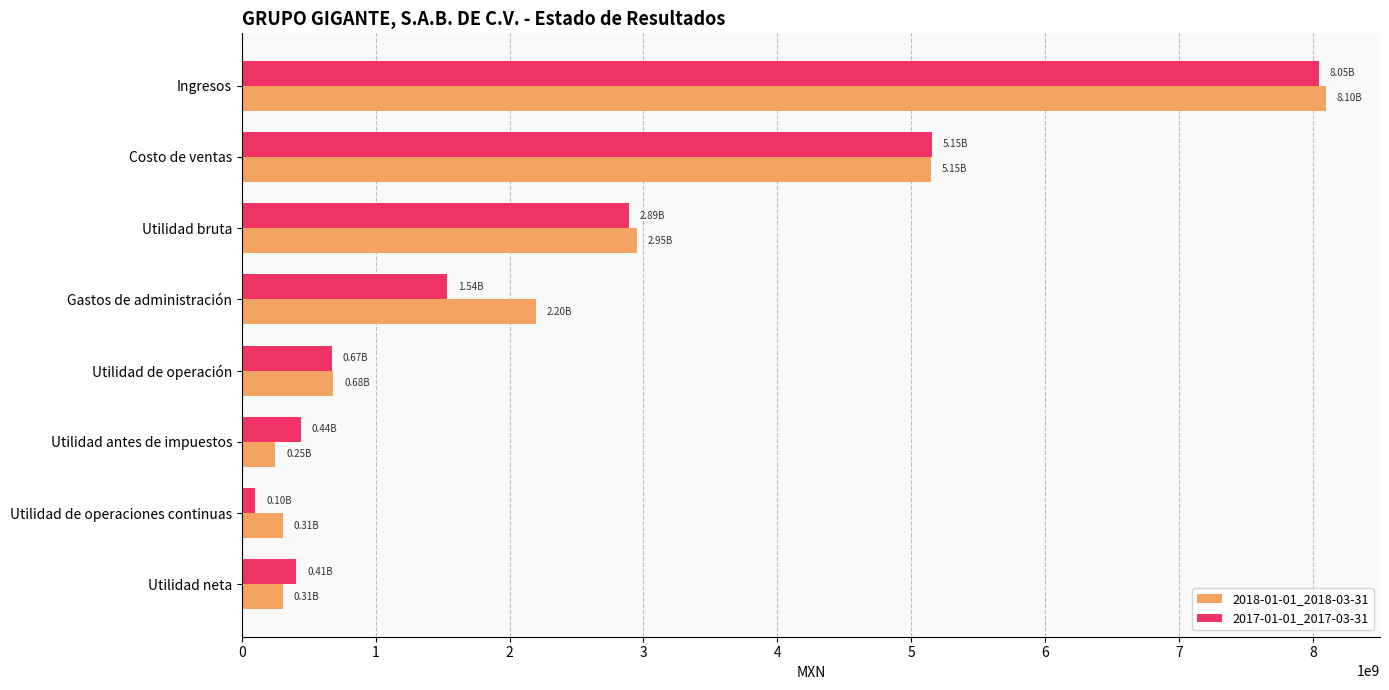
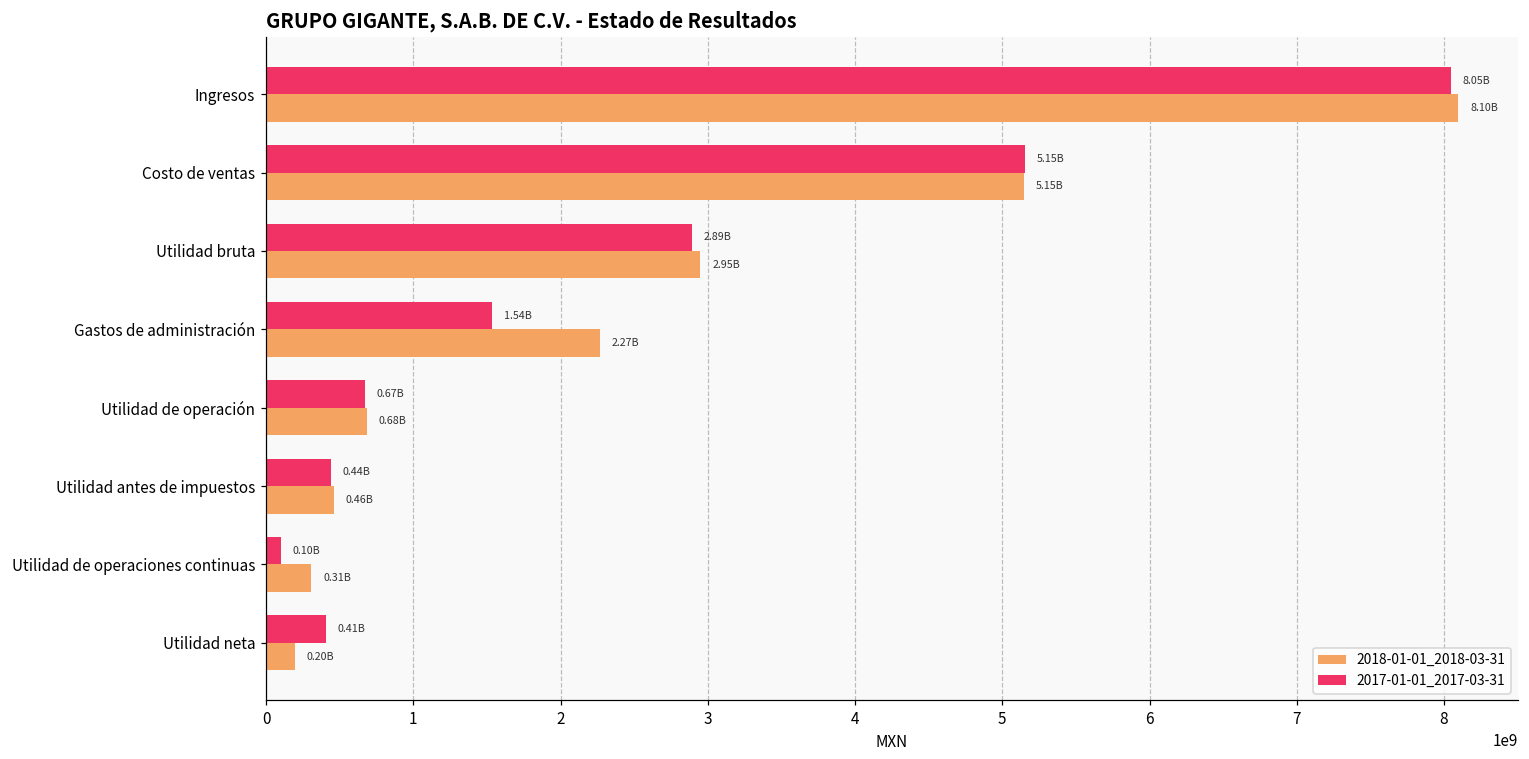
2018-01-01_2018-03-31, Gastos de administración: 2.20B -> 2.27B
2018-01-01_2018-03-31, Utilidad antes de impuestos: 0.25B -> 0.46B
2018-01-01_2018-03-31, Utilidad neta: 0.31B -> 0.20B
